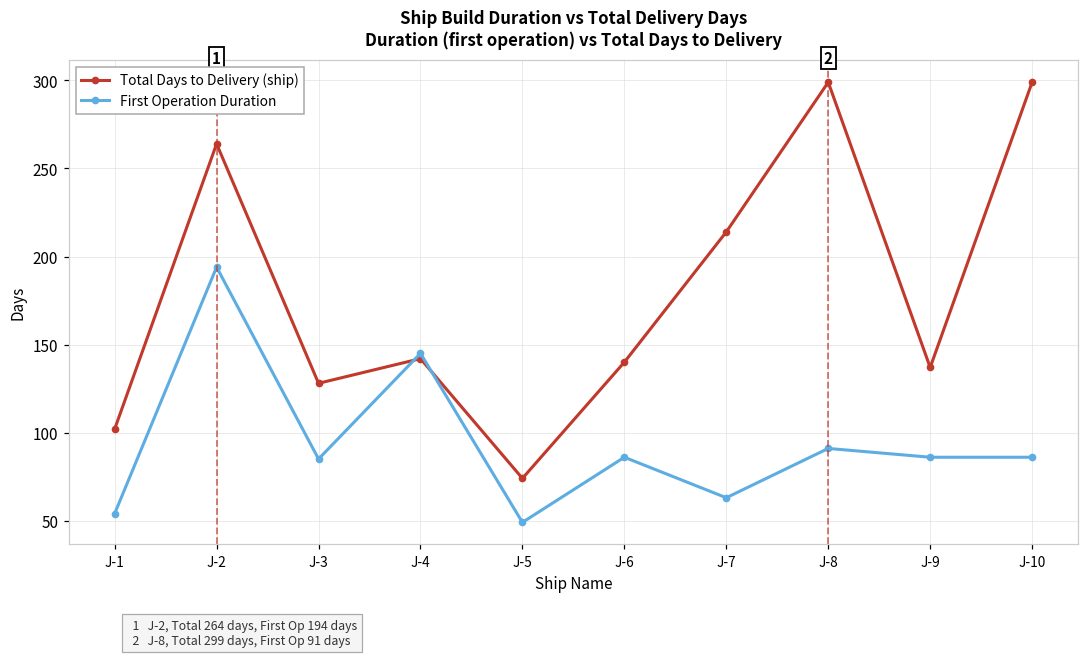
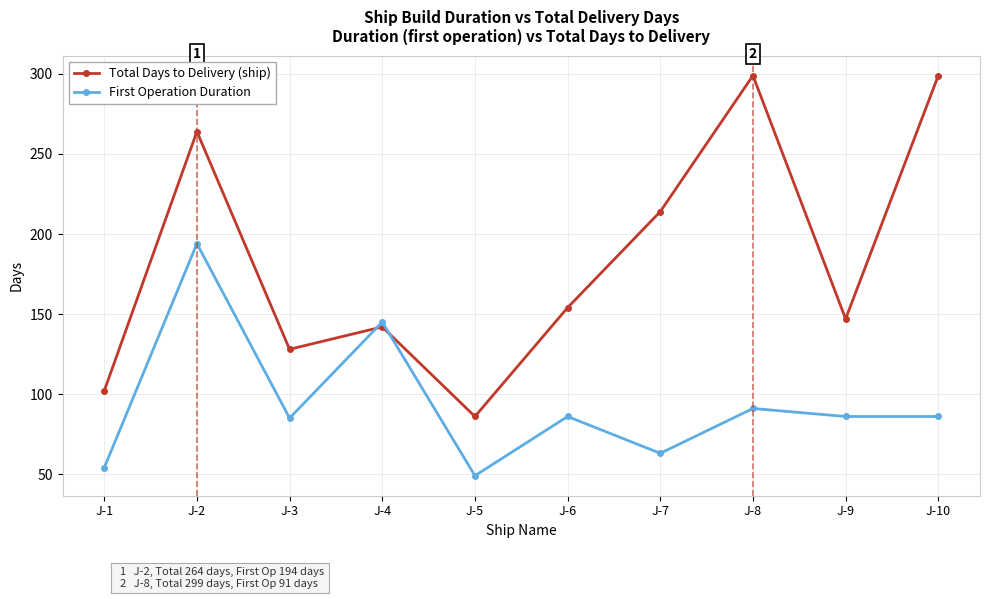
Total Days to Delivery (ship), J-5: 74 -> 86
Total Days to Delivery (ship), J-6: 140 -> 154
Total Days to Delivery (ship), J-9: 137 -> 147
